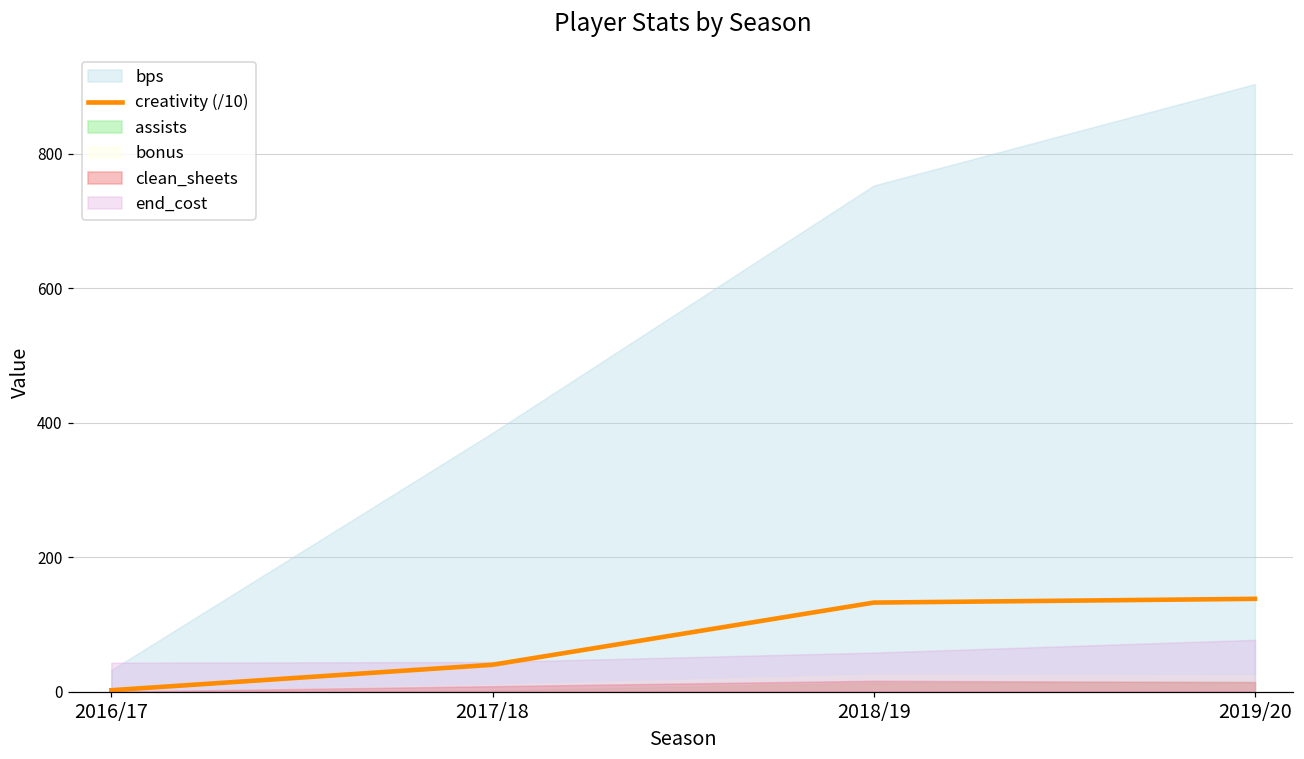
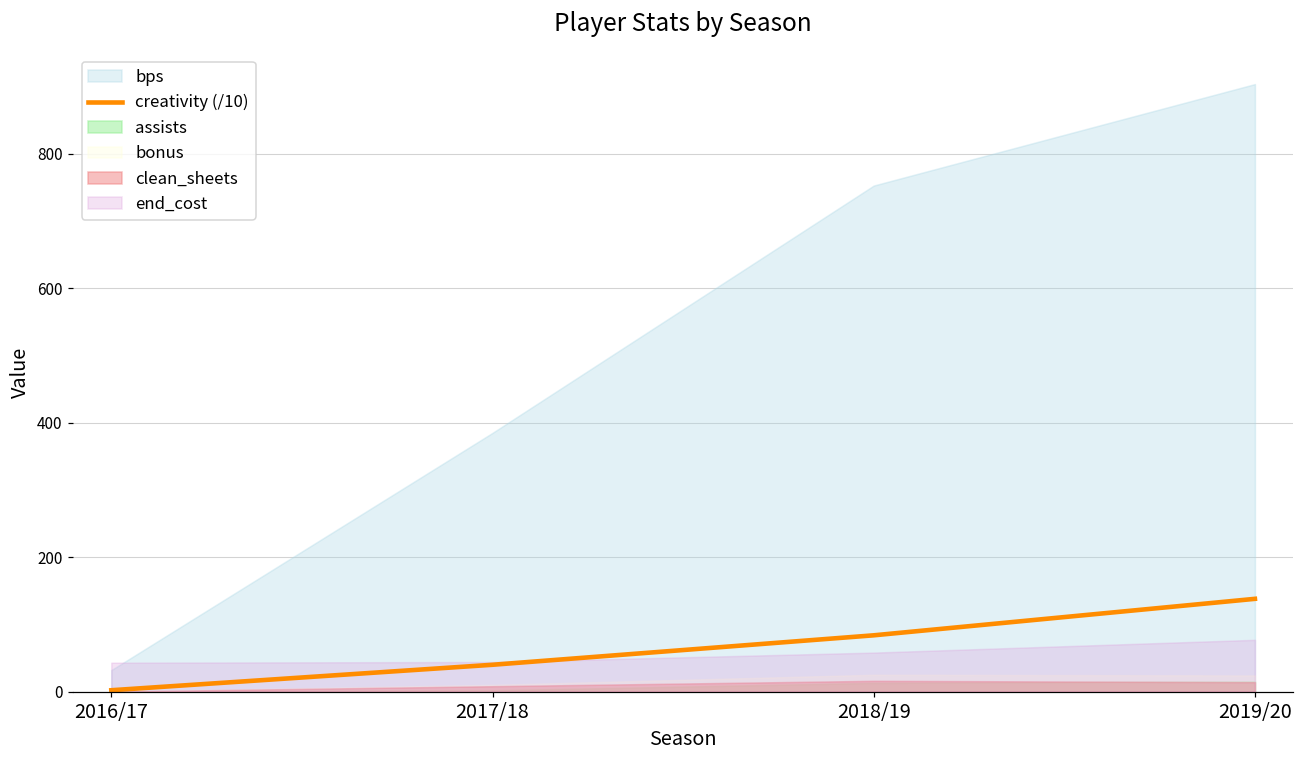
creativity (/10), 2018/19: 130 -> 80
